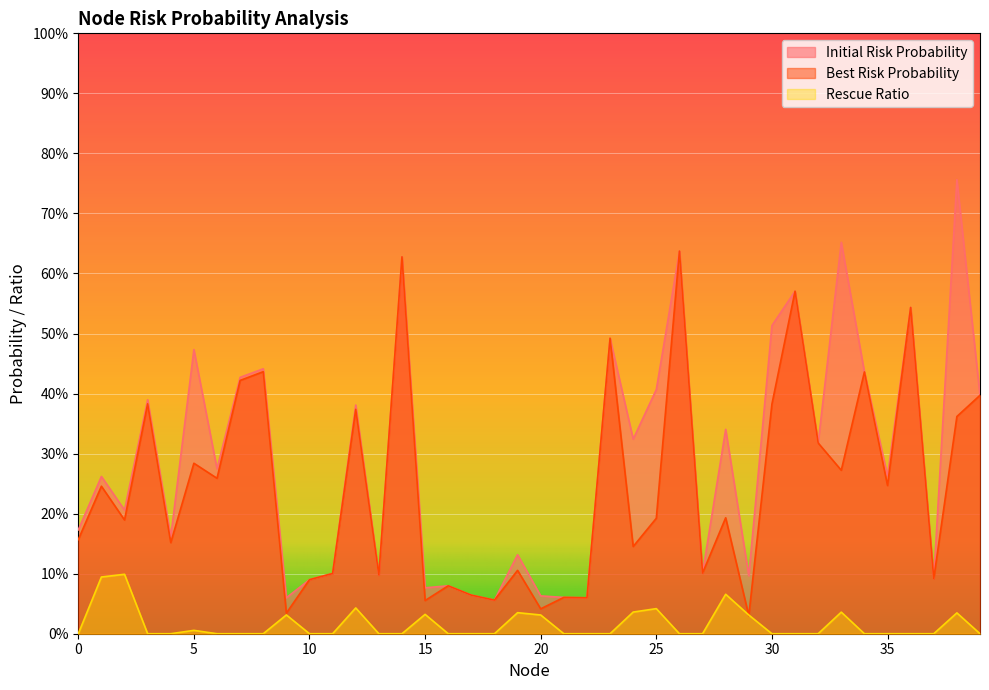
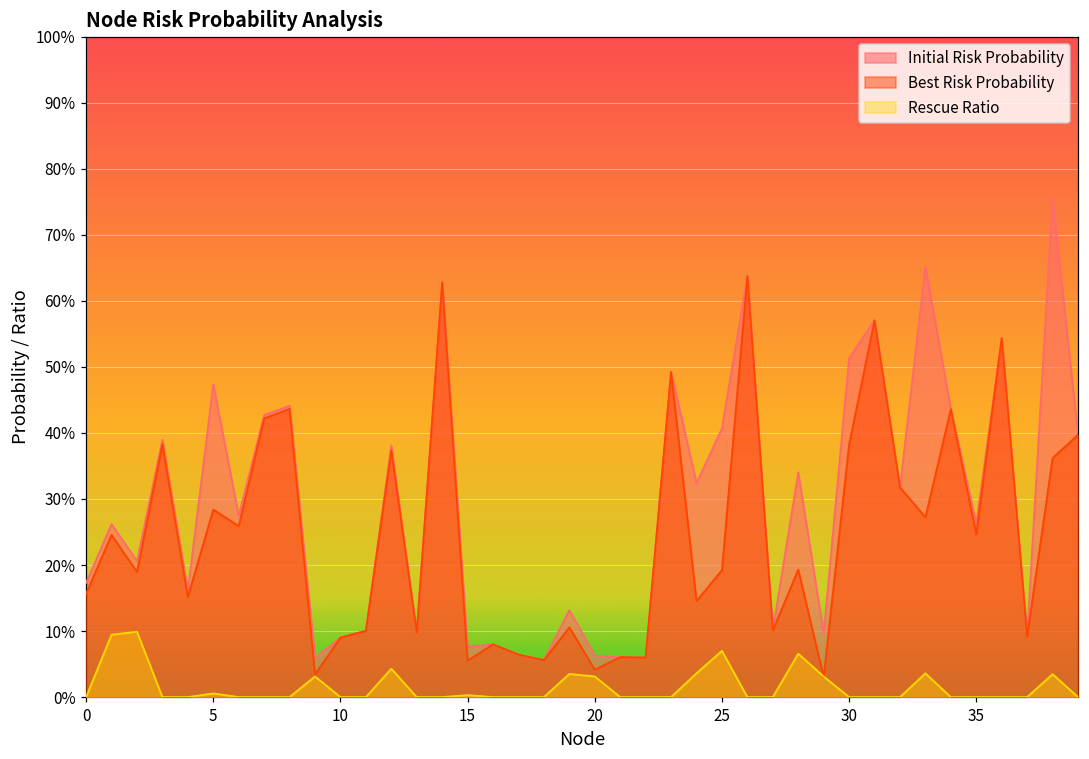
Rescue Ratio, 15: 3% -> 0%
Rescue Ratio, 25: 4% -> 7%
